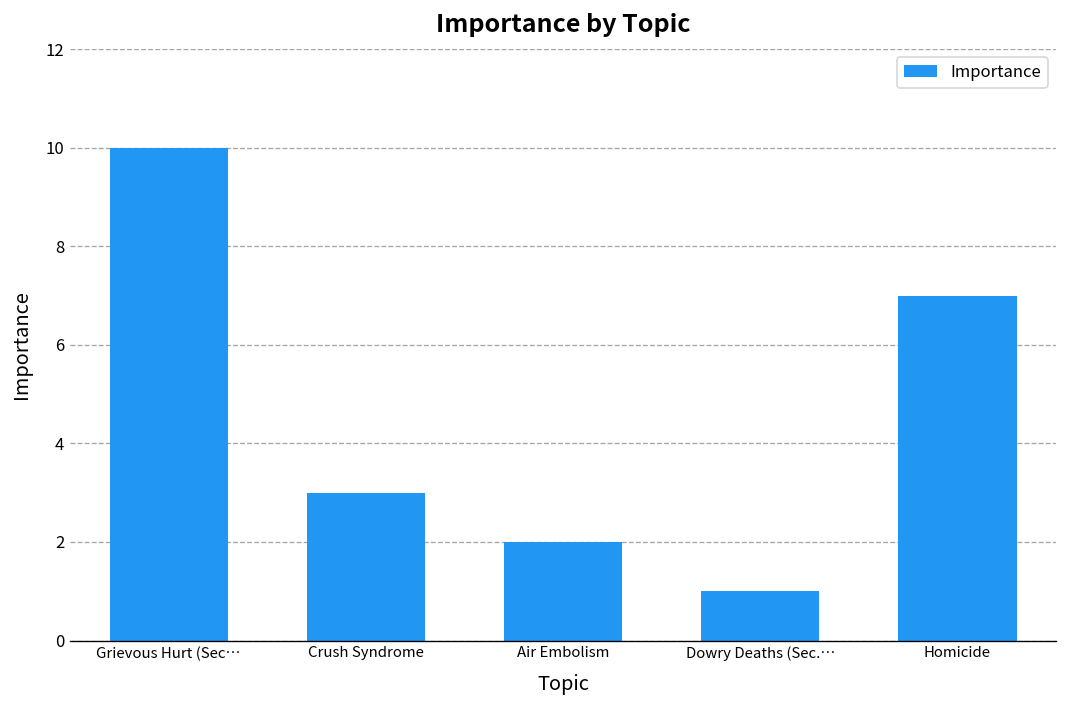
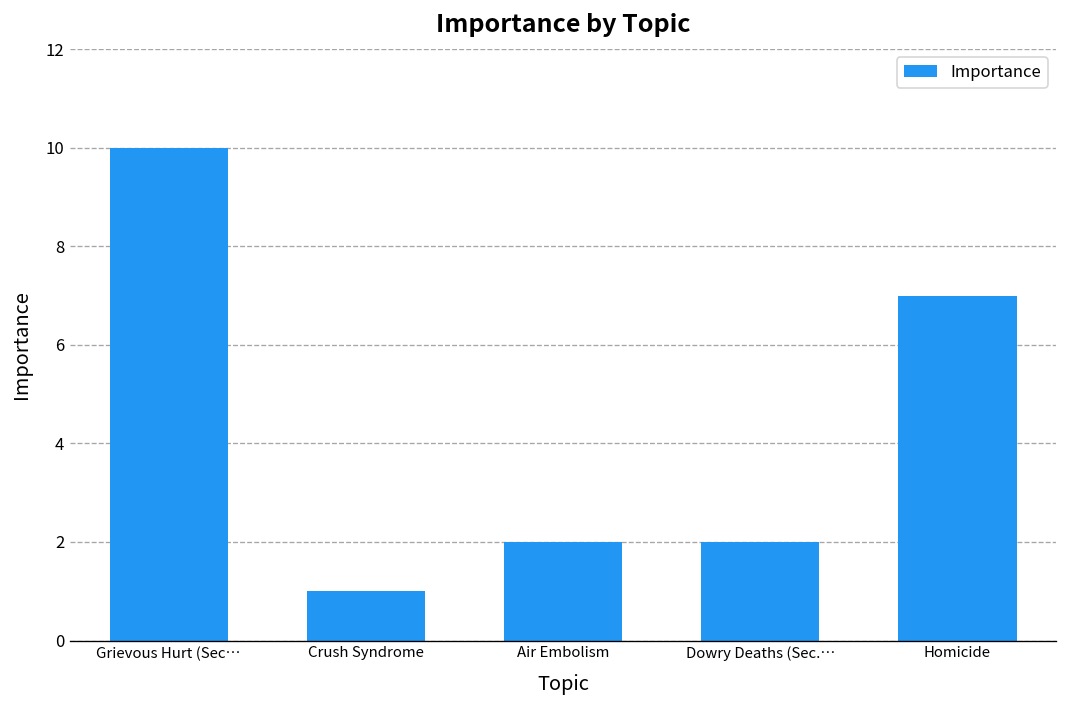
Crush Syndrome: 3 -> 1
Dowry Deaths (Sec.…: 1 -> 2
